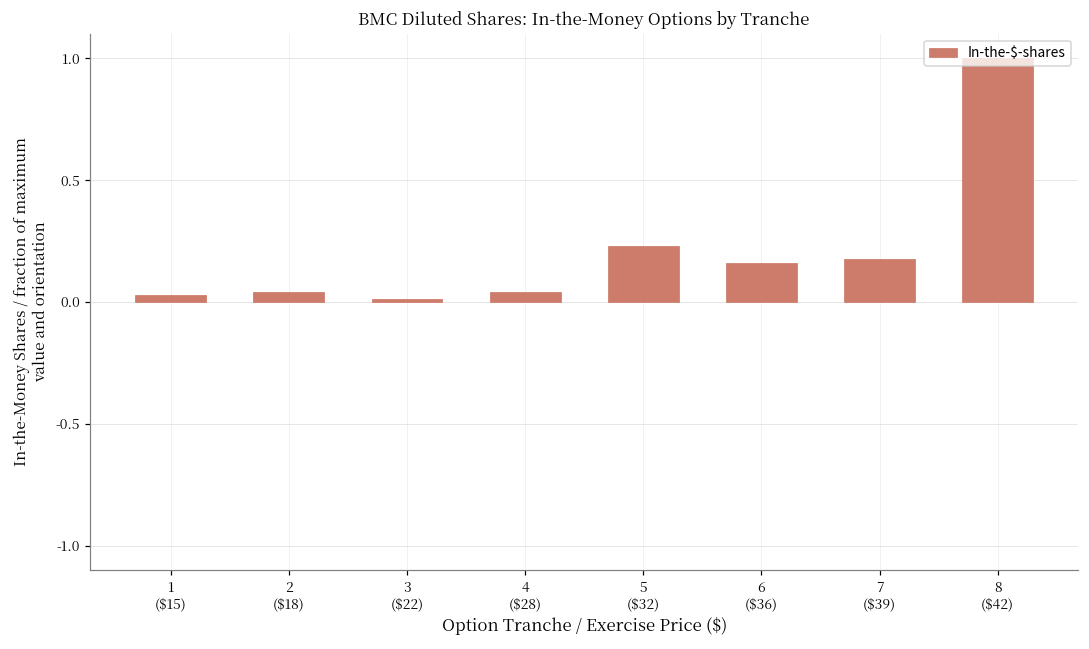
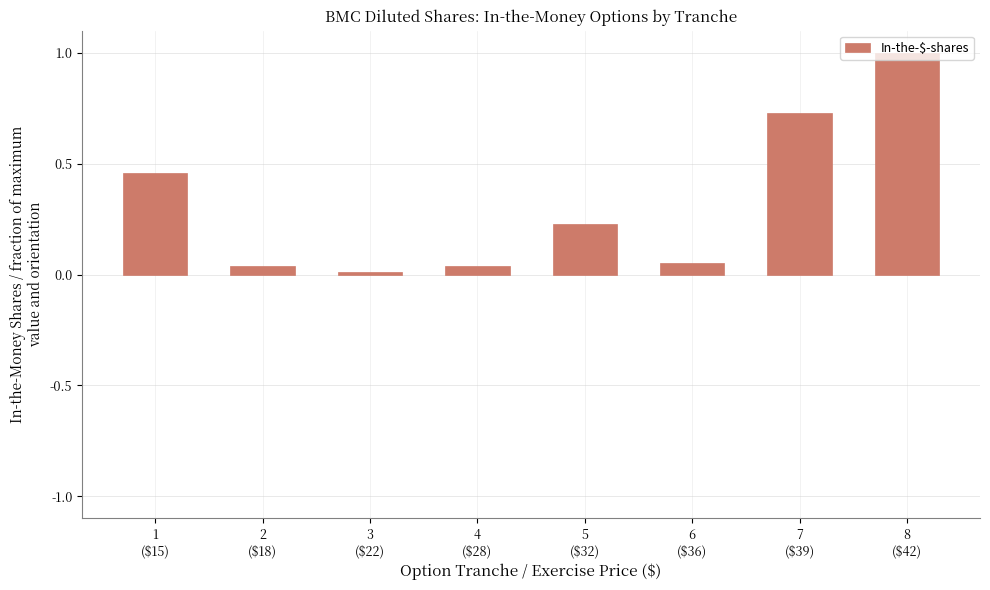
1 ($15): 0.03 -> 0.46
6 ($36): 0.16 -> 0.05
7 ($39): 0.18 -> 0.73
